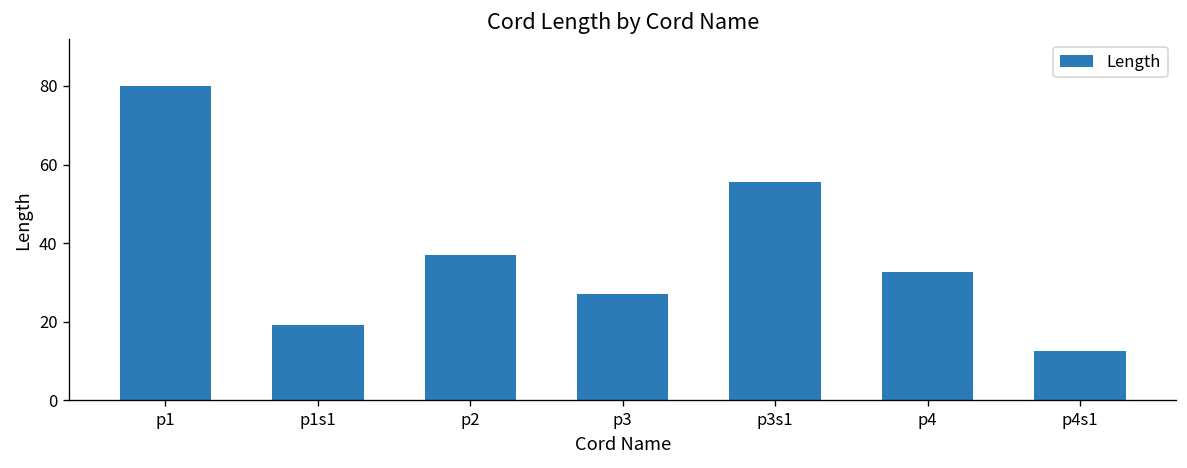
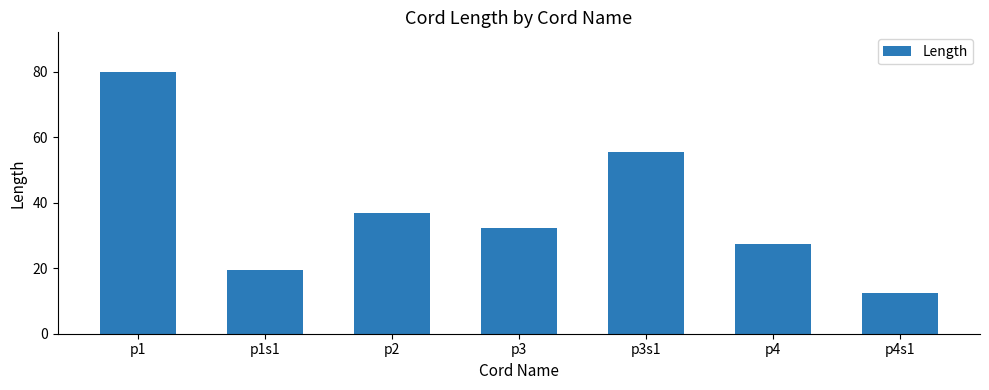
p3: 27 -> 32
p4: 33 -> 28
